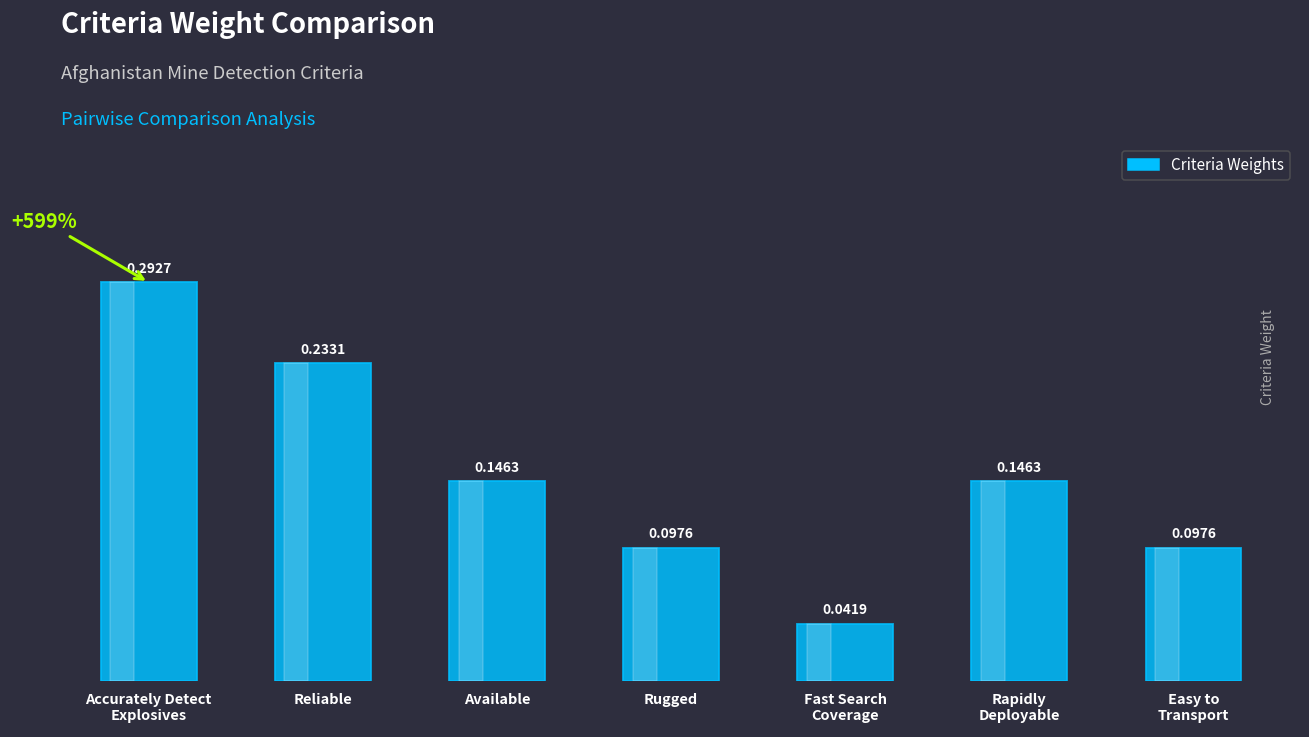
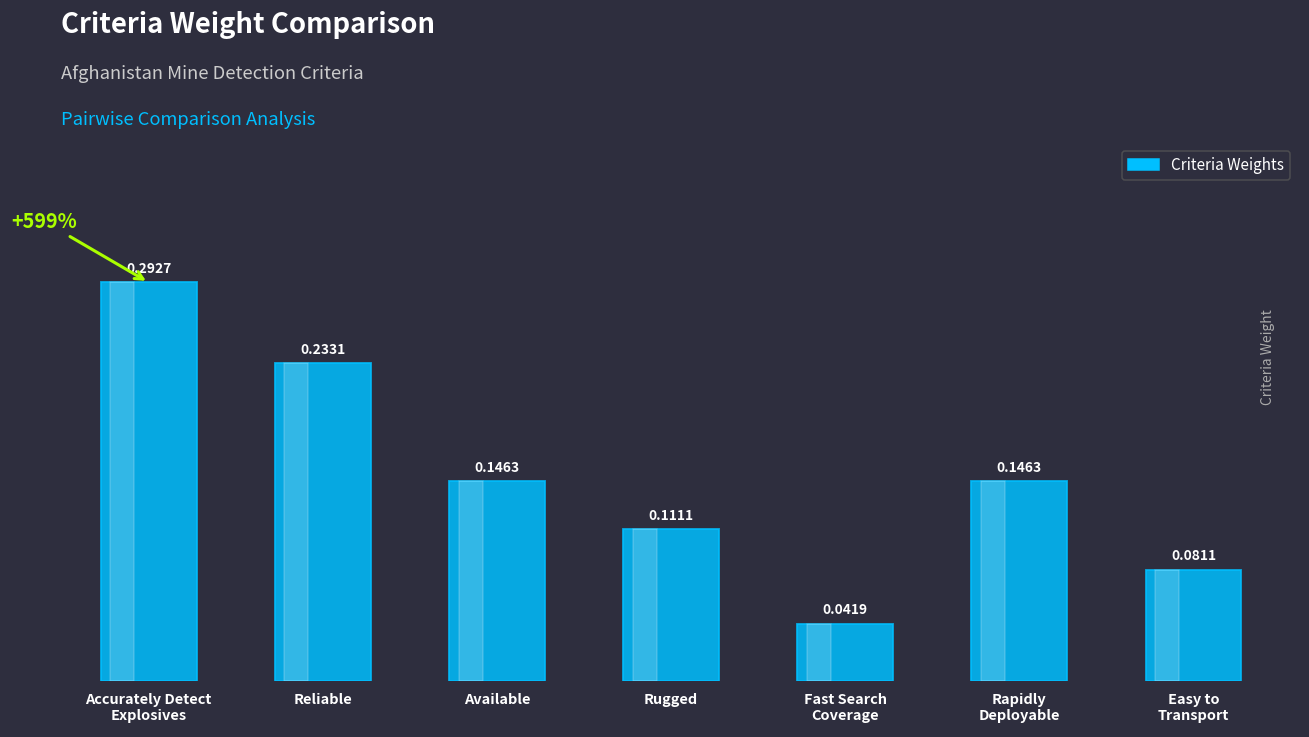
Rugged: 0.0976 -> 0.1111
Easy to Transport: 0.0976 -> 0.0811
